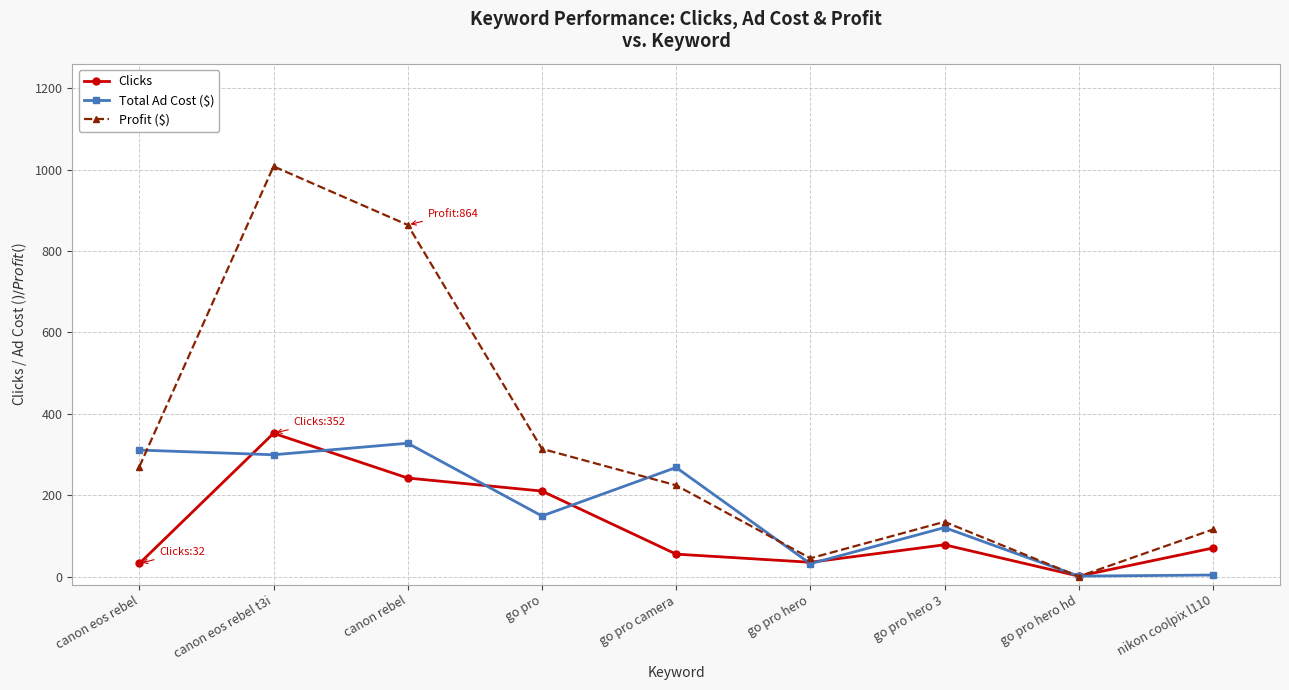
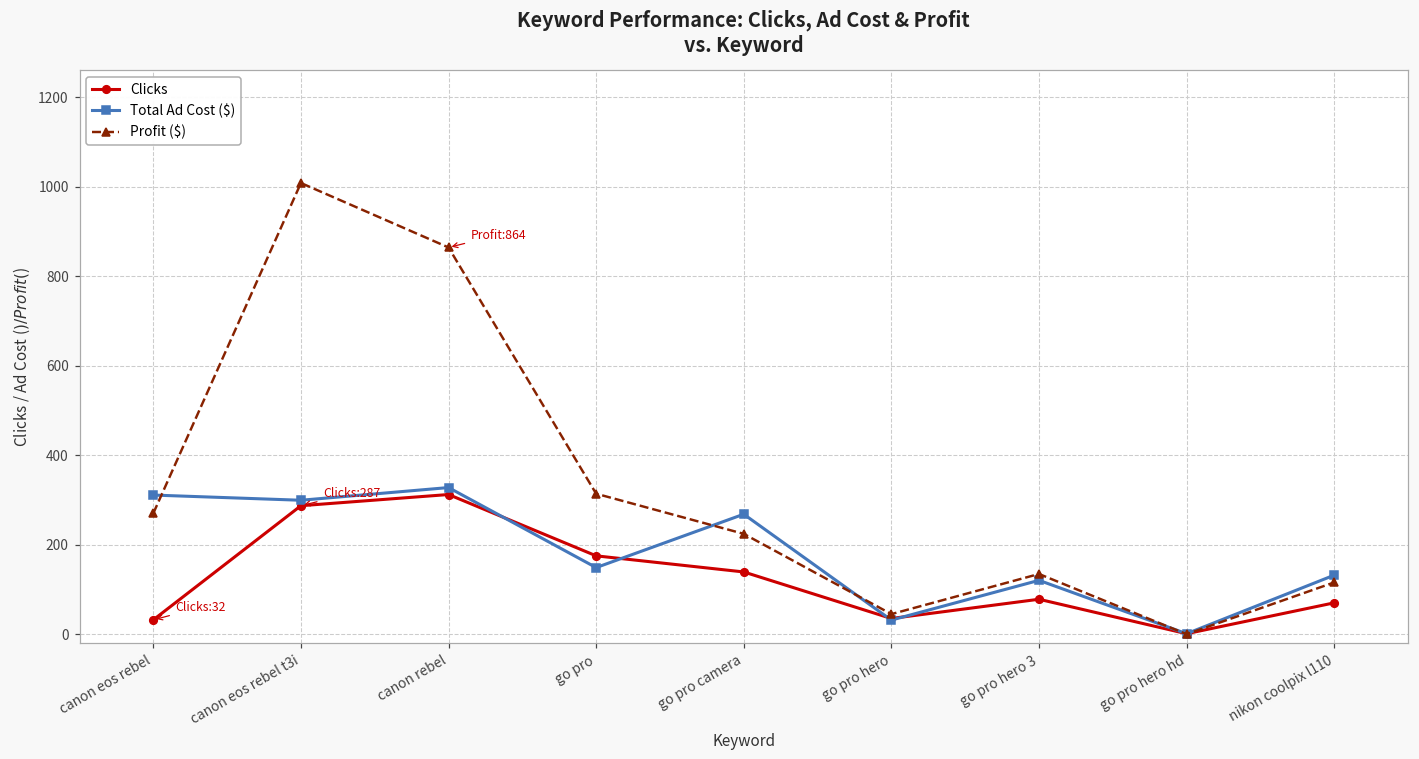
Clicks, canon eos rebel t3i: 352 -> 287
Clicks, canon rebel: 240 -> 310
Clicks, go pro: 210 -> 180
Clicks, go pro camera: 60 -> 140
Total Ad Cost ($), nikon coolpix l110: 0 -> 130
